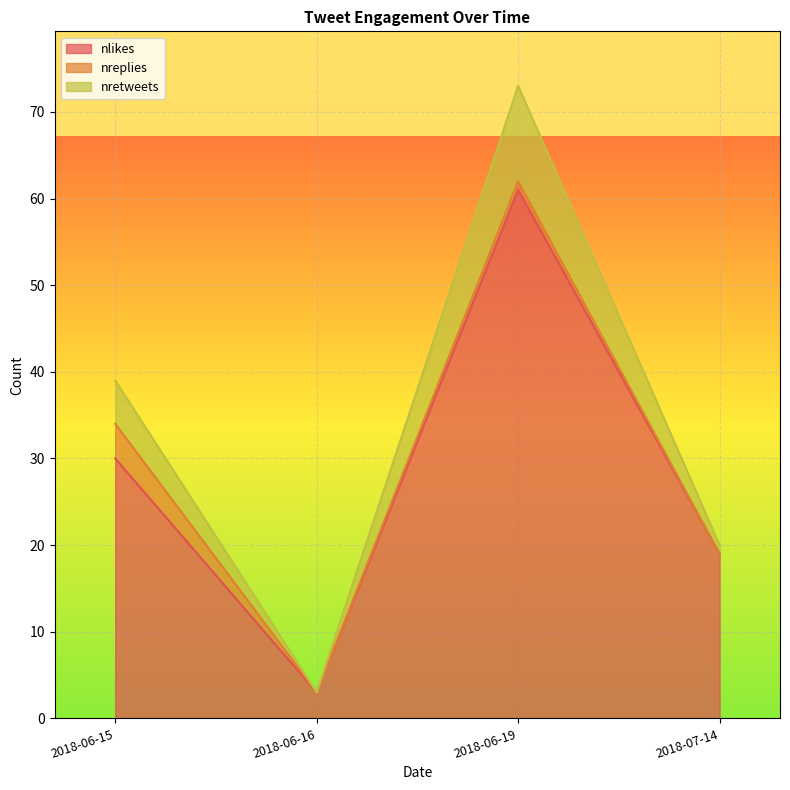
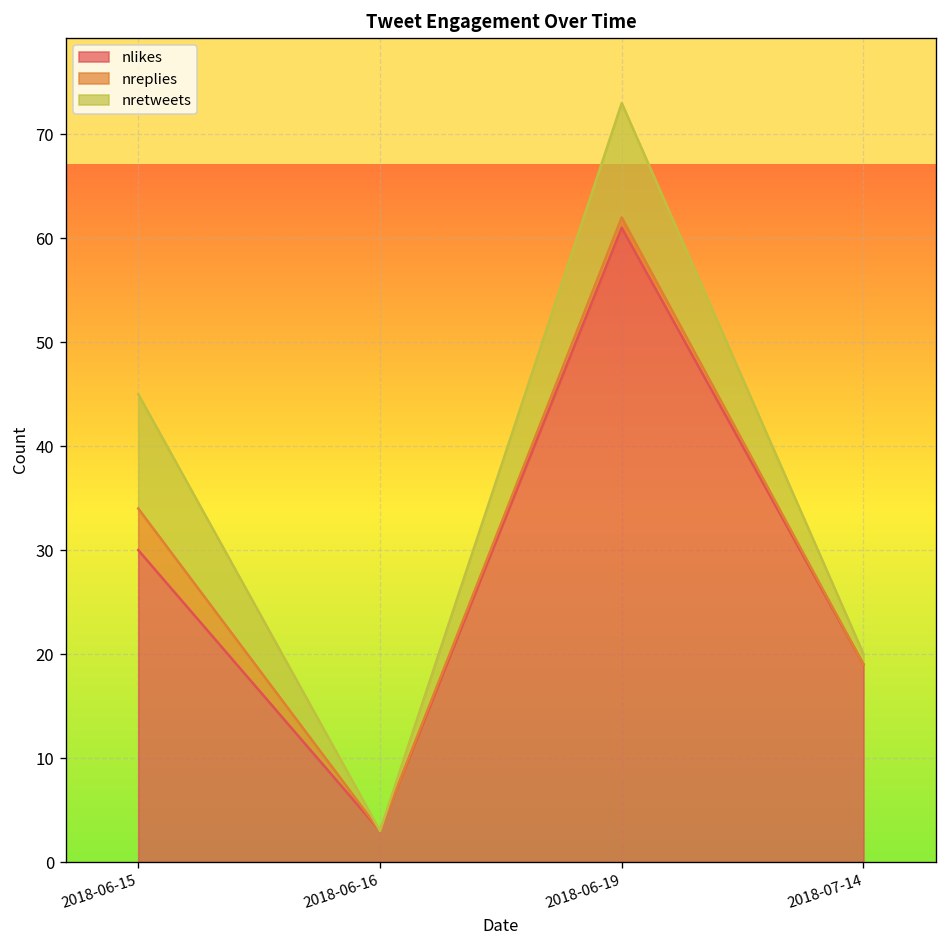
nretweets, 2018-06-15: 5 -> 11
